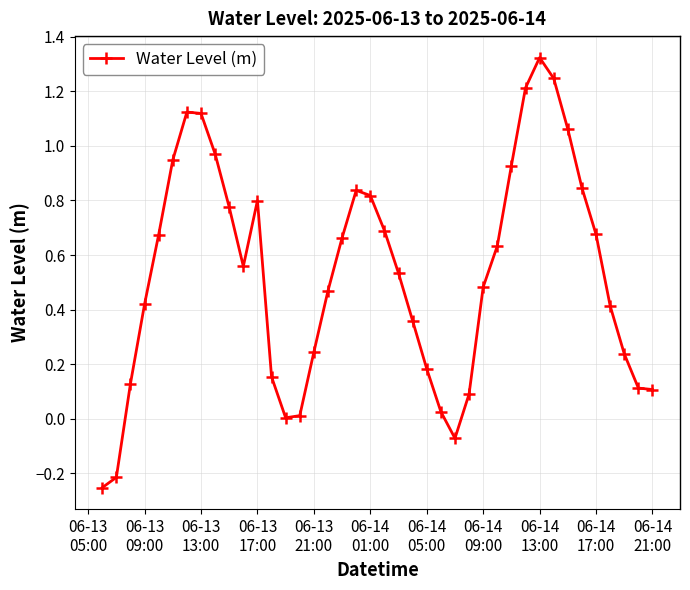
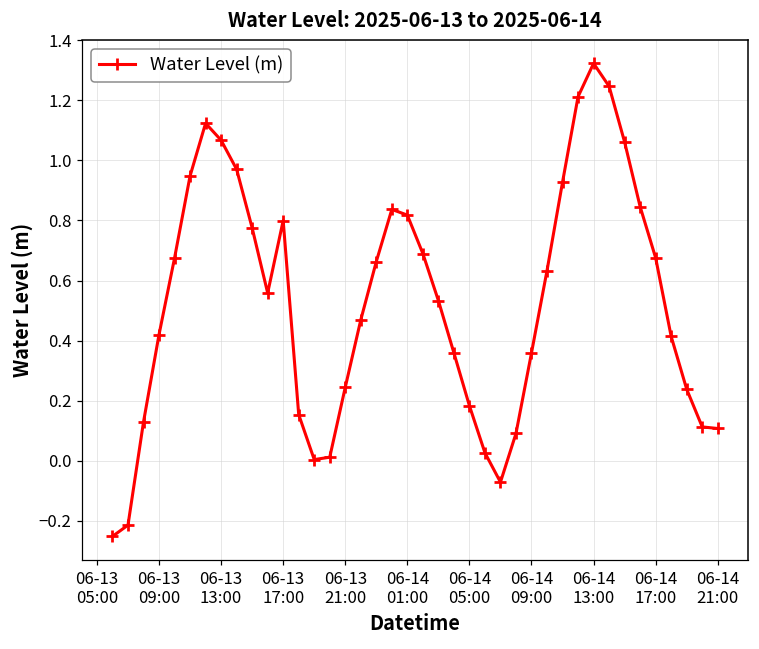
06-13 13:00: 1.12 -> 1.07
06-14 09:00: 0.48 -> 0.36
